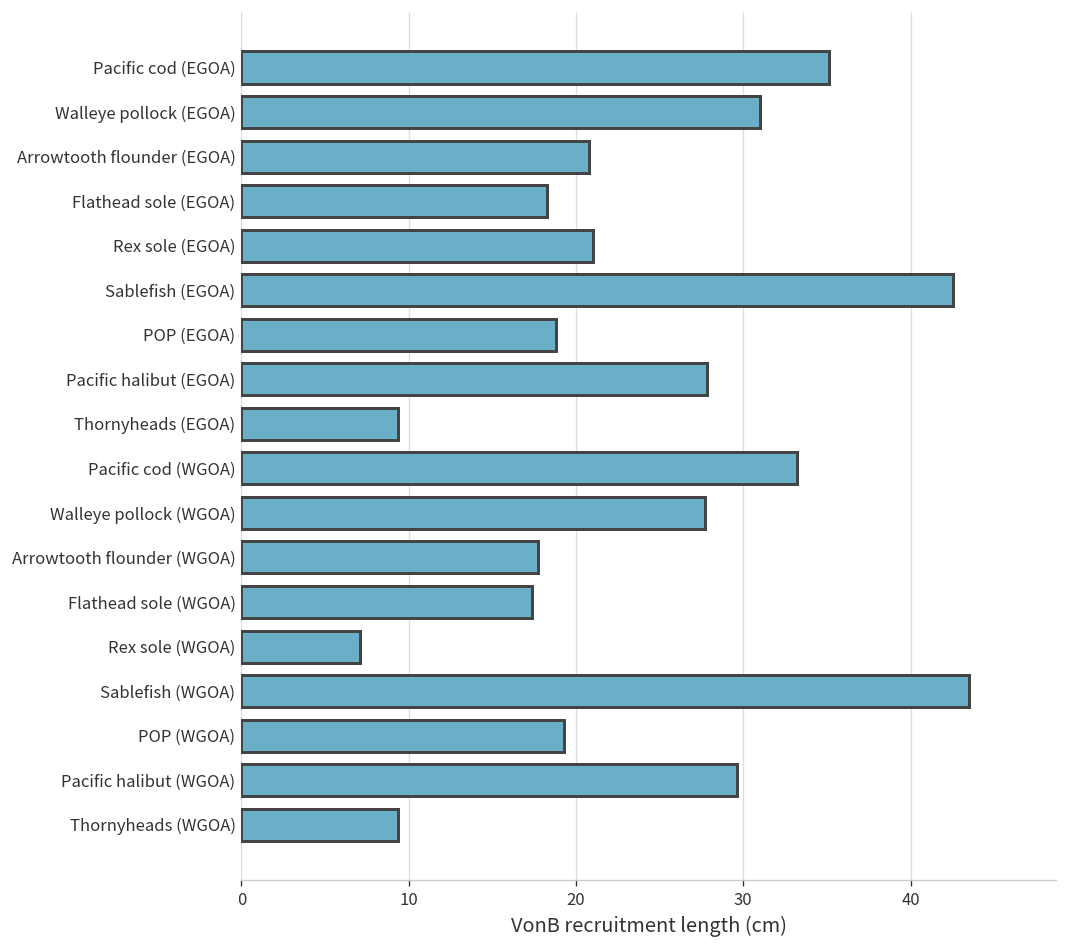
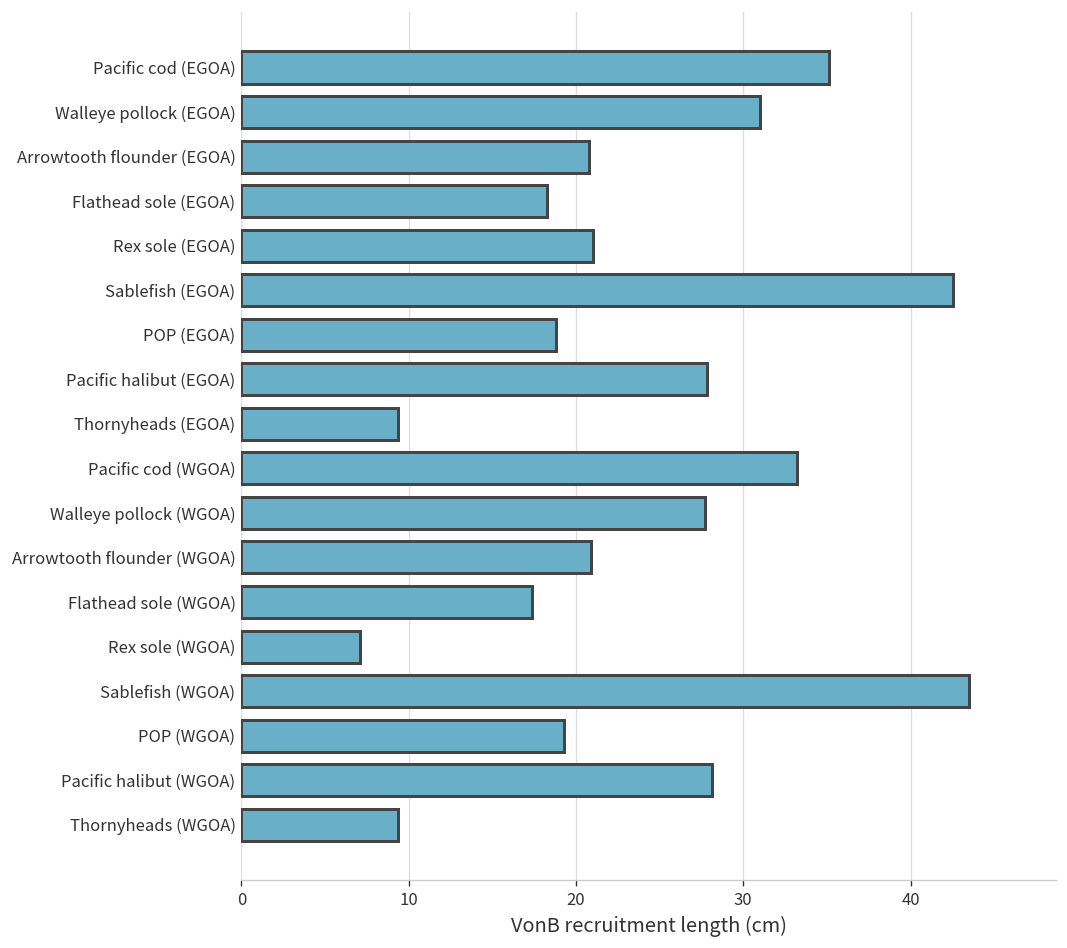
Arrowtooth flounder (WGOA): 17.8 -> 20.9
Pacific halibut (WGOA): 29.6 -> 28.2
